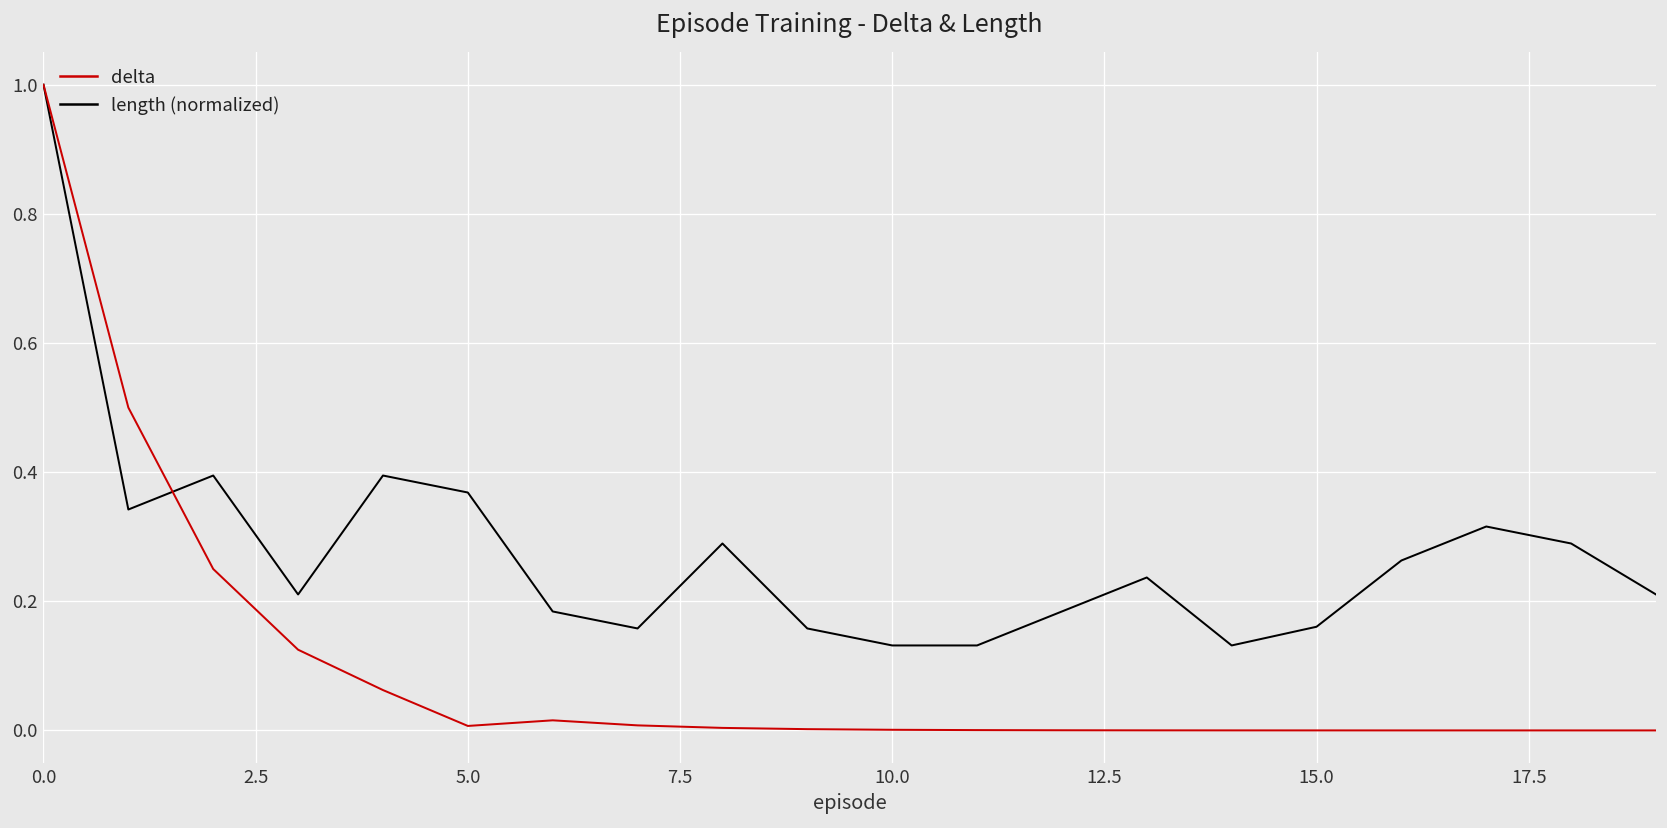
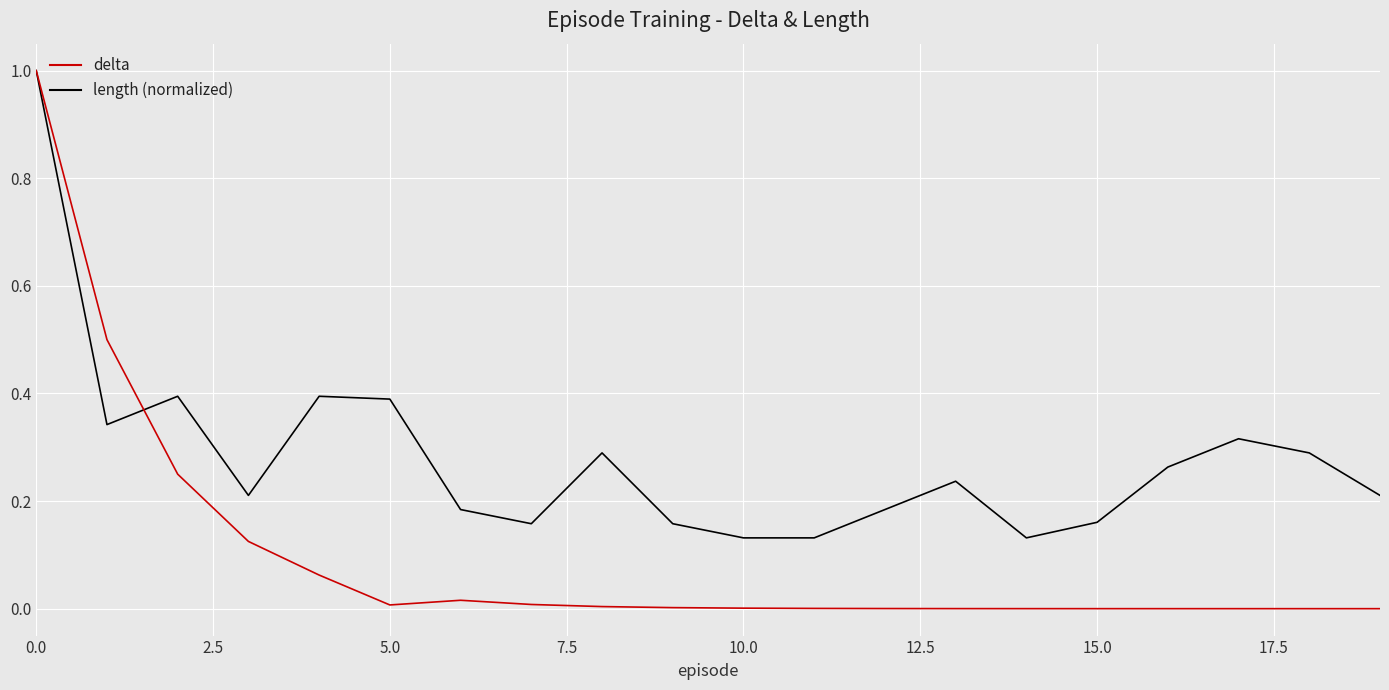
length (normalized), 5.0: 0.37 -> 0.39
